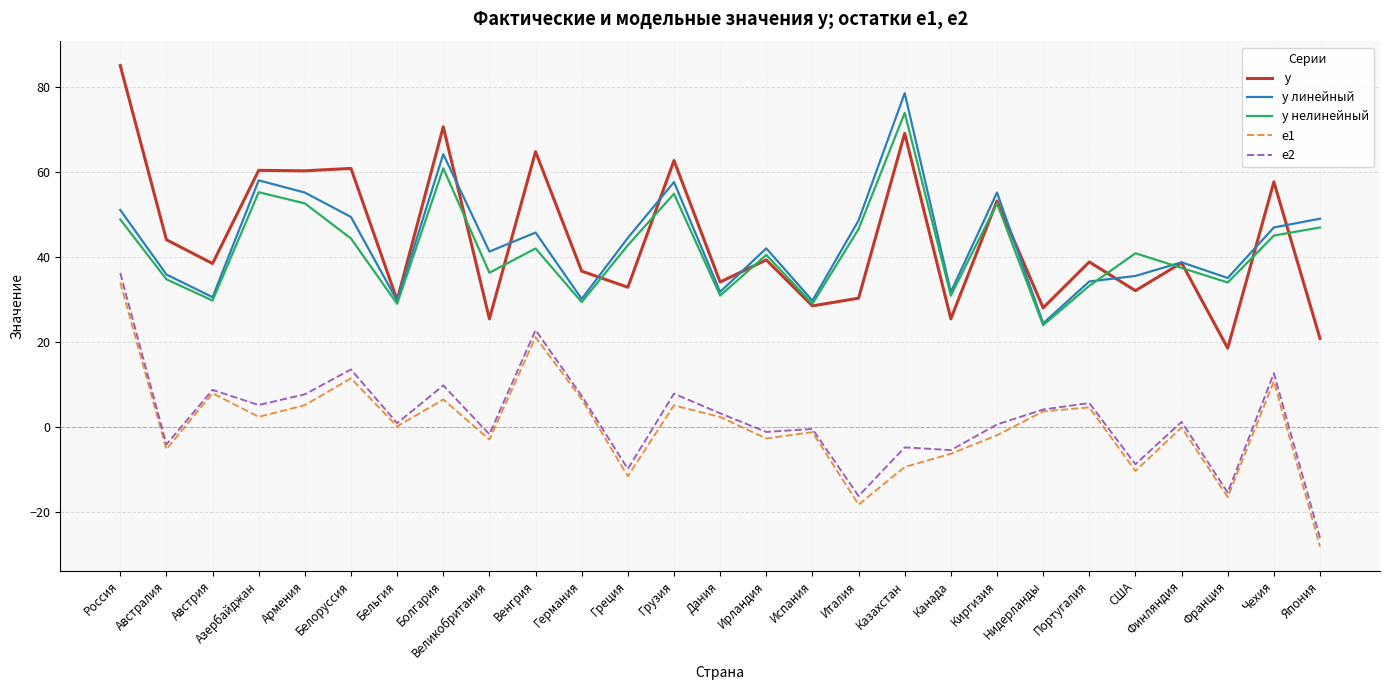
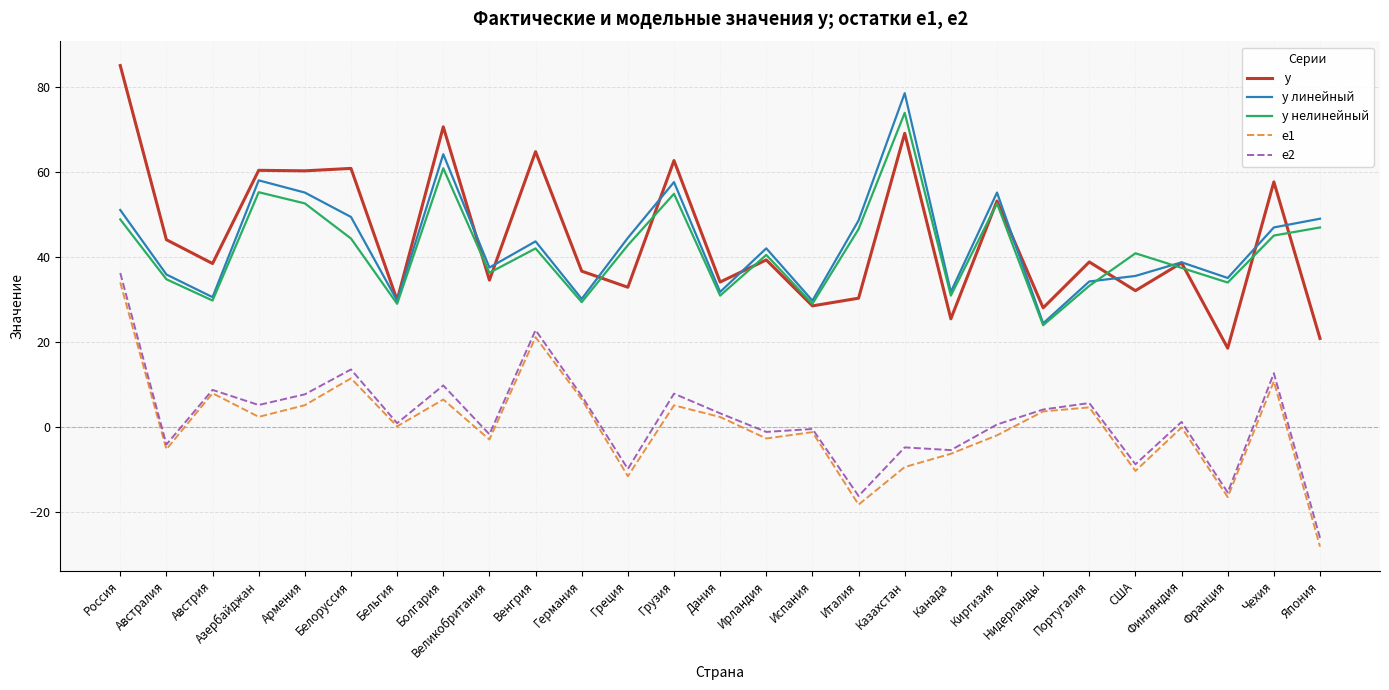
y, Великобритания: 25 -> 35
y линейный, Великобритания: 41 -> 37
y линейный, Венгрия: 46 -> 44
